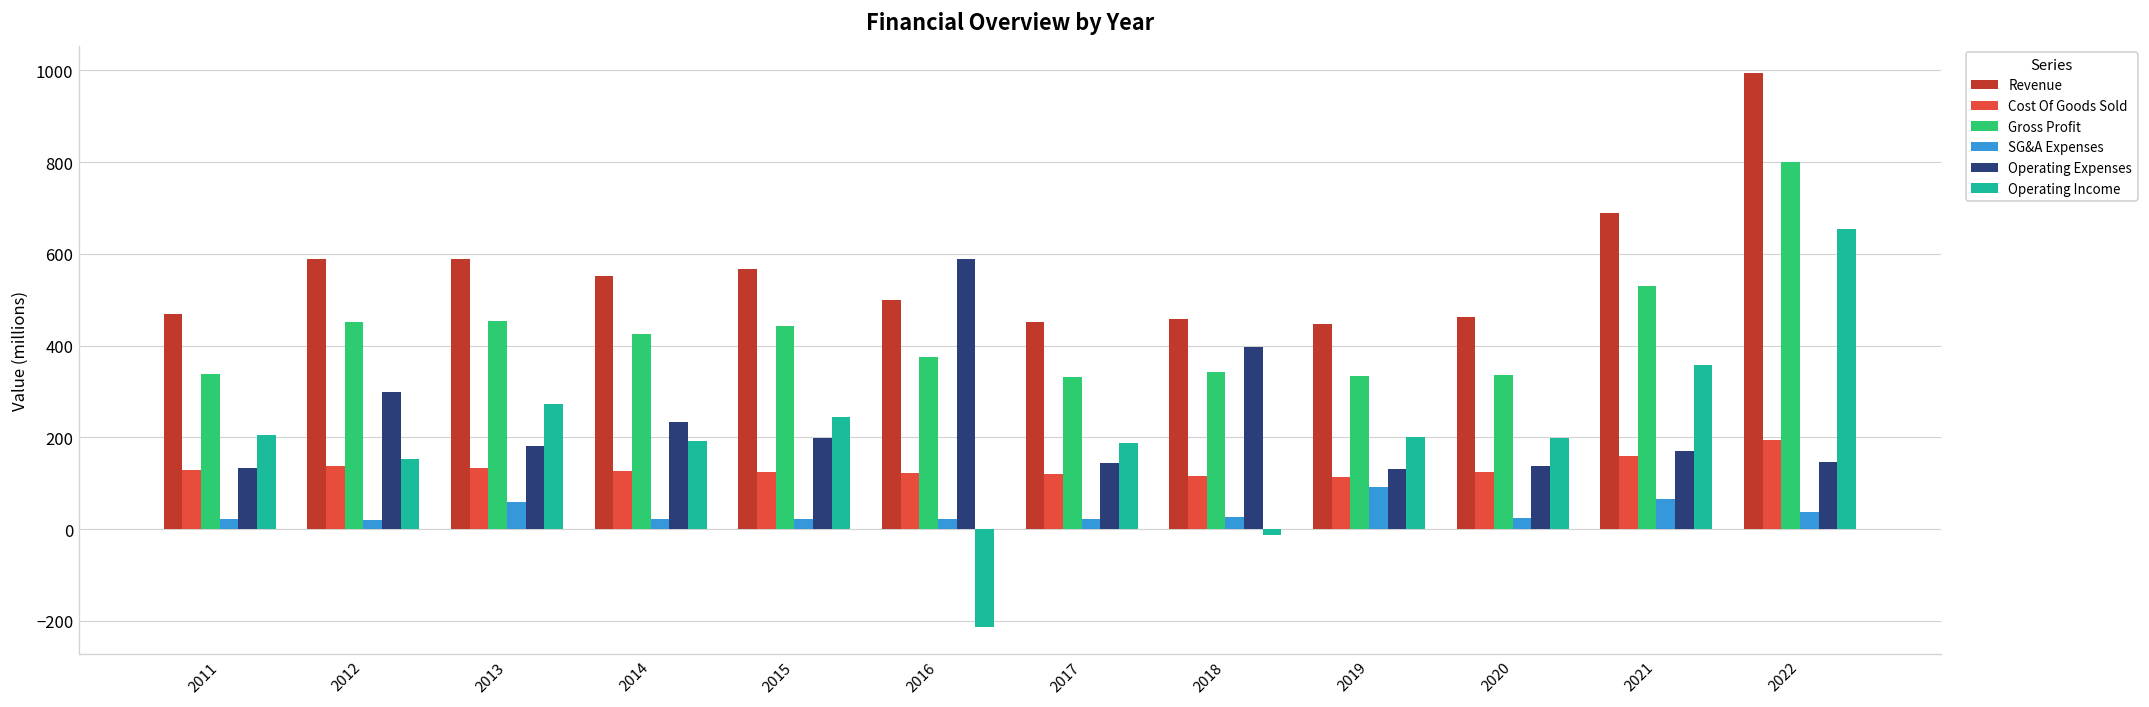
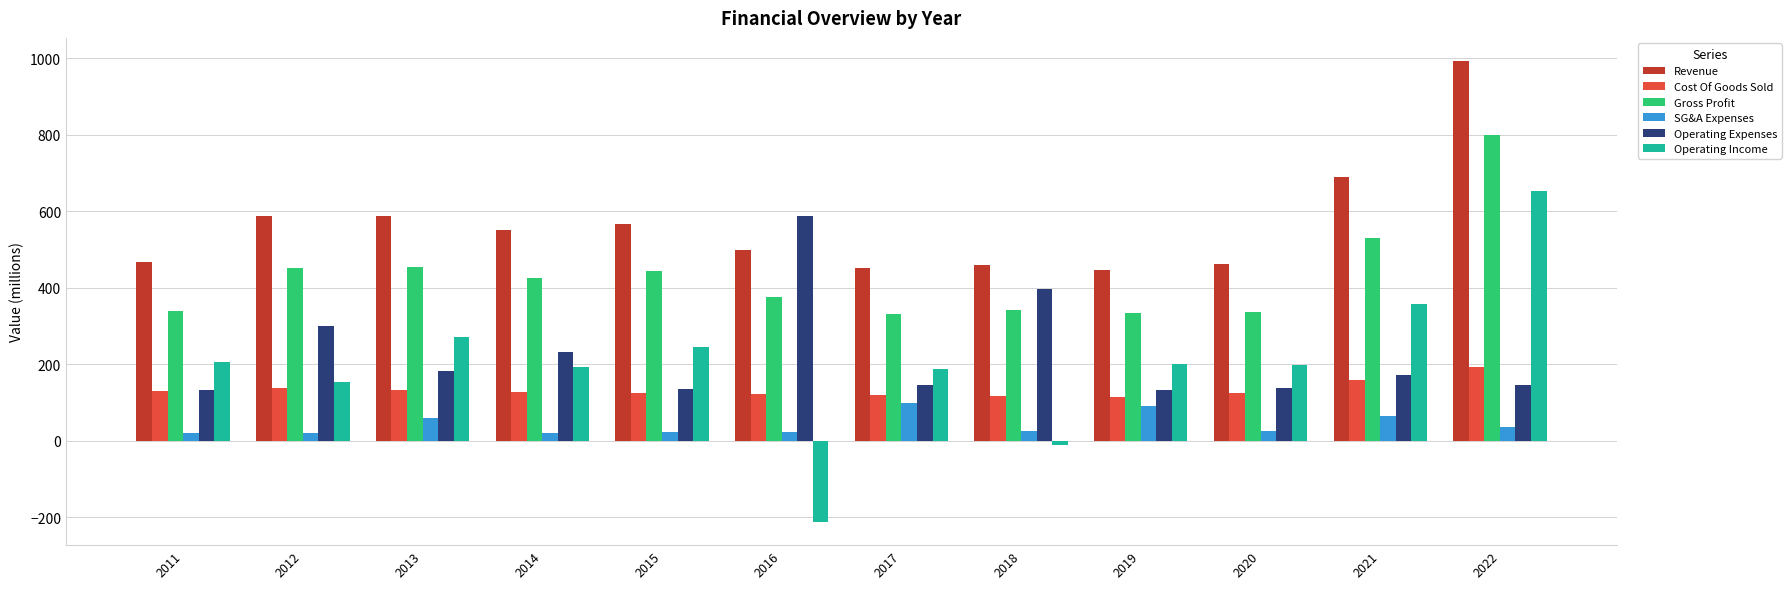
Operating Expenses, 2015: 200 -> 140
SG&A Expenses, 2017: 20 -> 100
